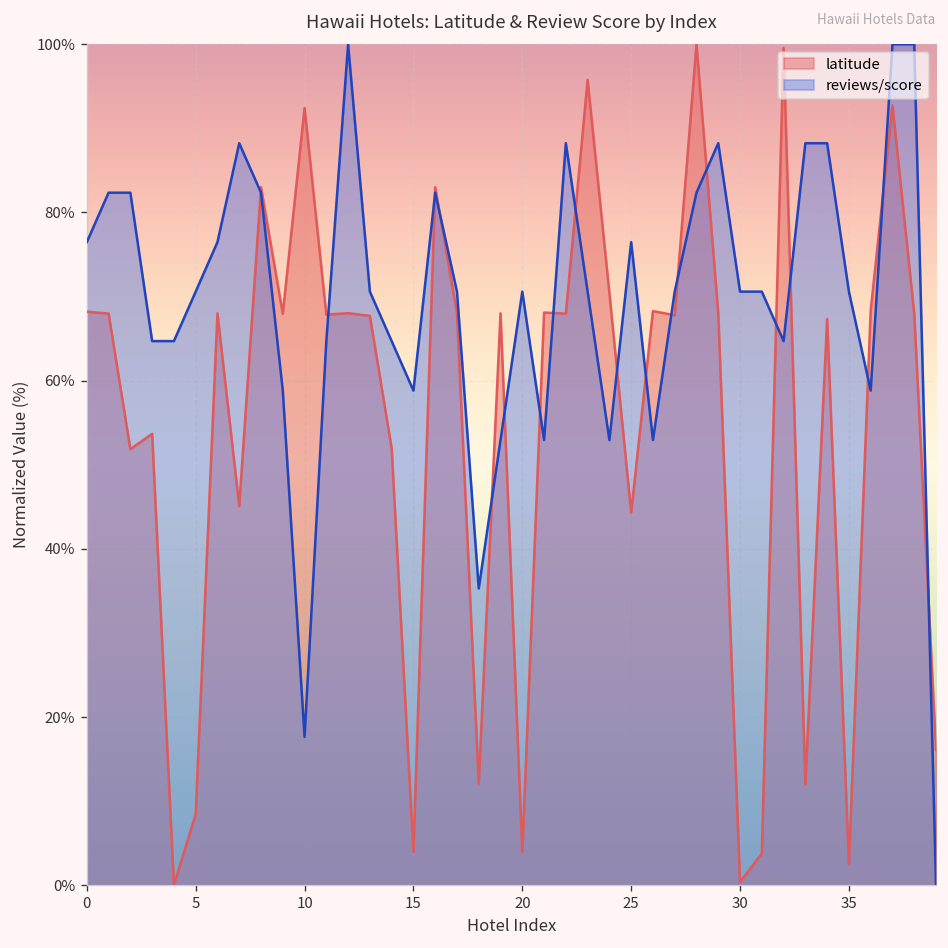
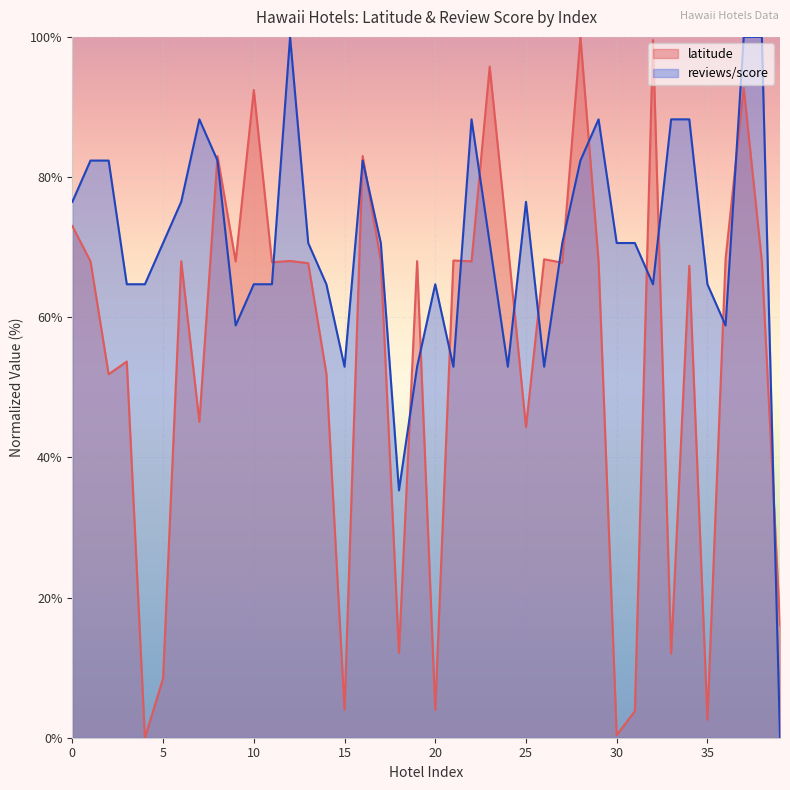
latitude, 0: 68% -> 73%
reviews/score, 10: 18% -> 65%
reviews/score, 15: 59% -> 53%
reviews/score, 20: 71% -> 65%
reviews/score, 35: 71% -> 65%
